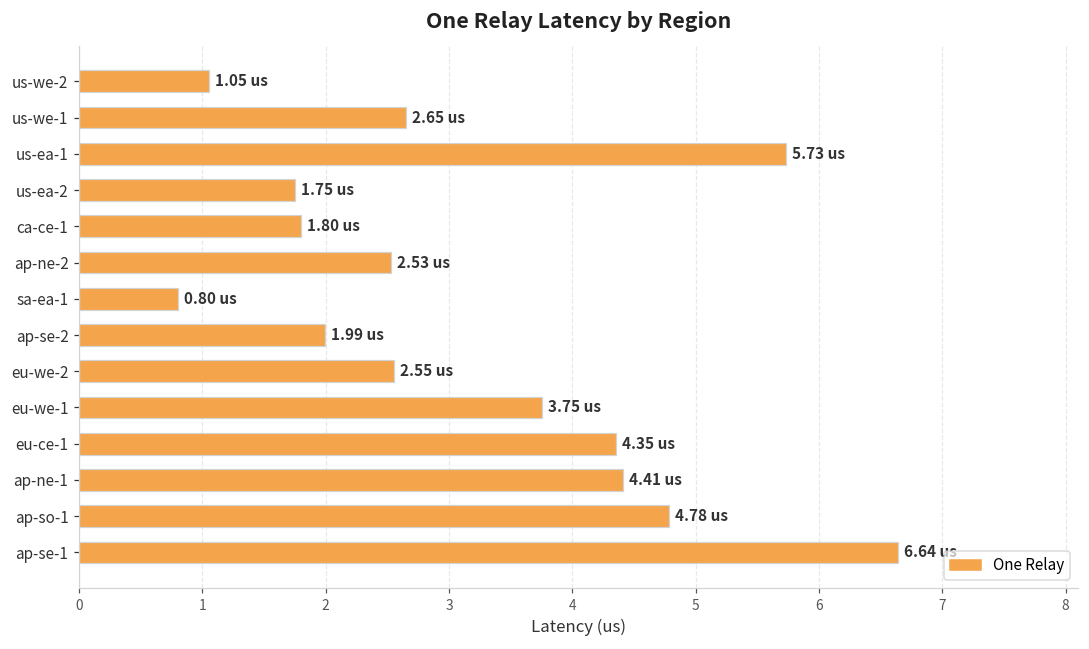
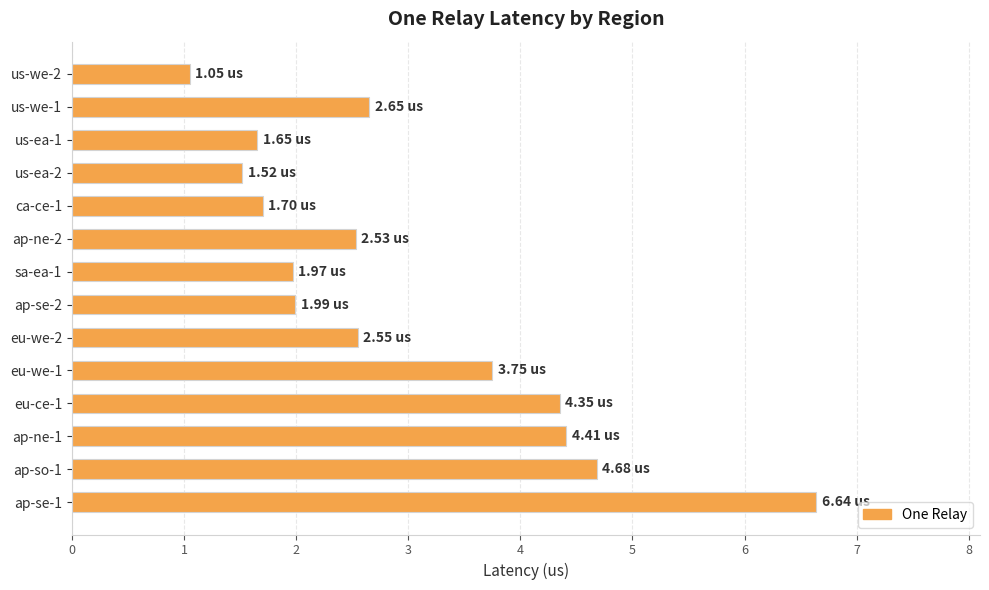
us-ea-1: 5.73 -> 1.65
us-ea-2: 1.75 -> 1.52
ca-ce-1: 1.80 -> 1.70
sa-ea-1: 0.80 -> 1.97
ap-so-1: 4.78 -> 4.68
